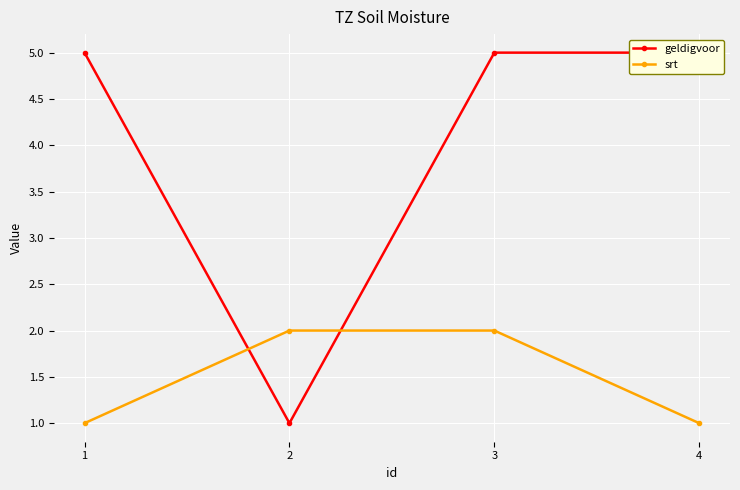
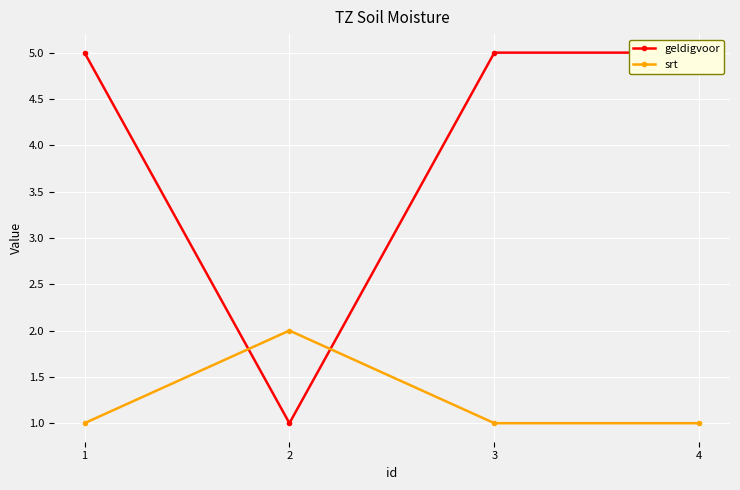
srt, 3: 2 -> 1
